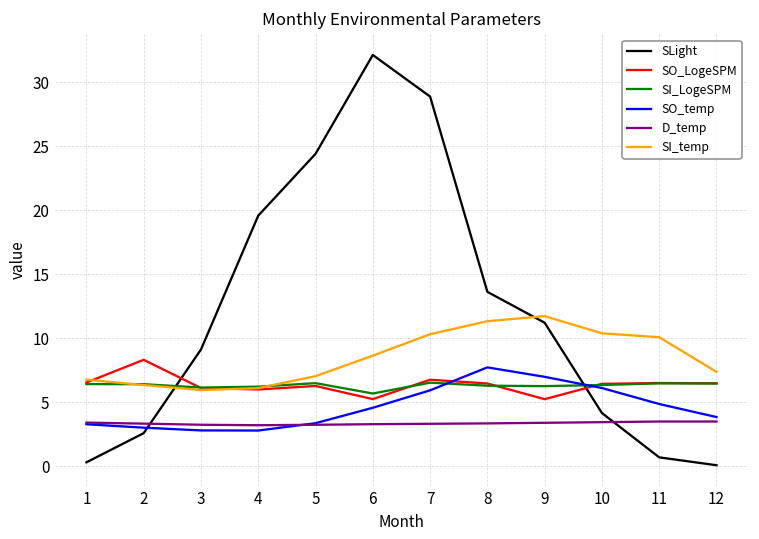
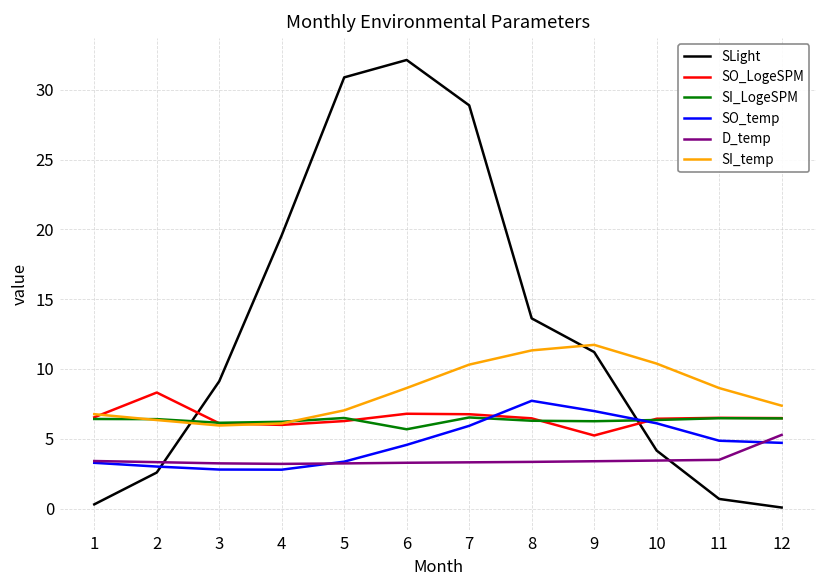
SLight, 5: 24.4 -> 30.9
SO_LogeSPM, 6: 5.2 -> 6.8
SI_temp, 11: 10.1 -> 8.6
SO_temp, 12: 3.8 -> 4.7
D_temp, 12: 3.5 -> 5.3
